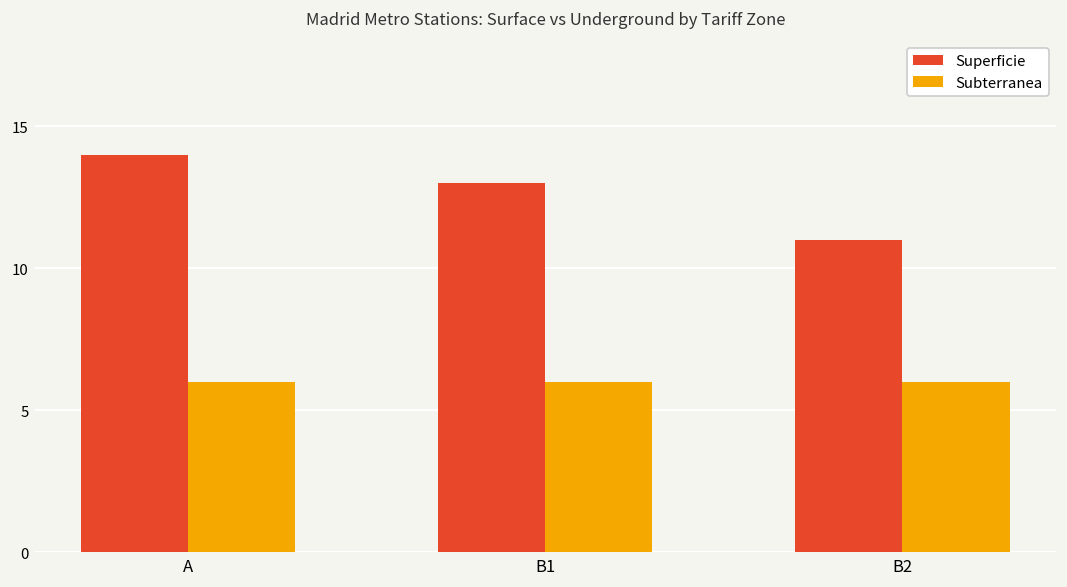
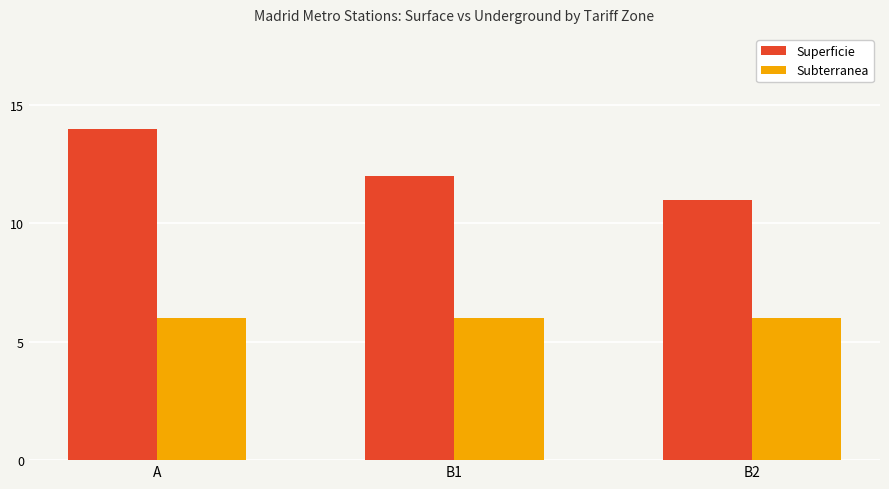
Superficie, B1: 13 -> 12
